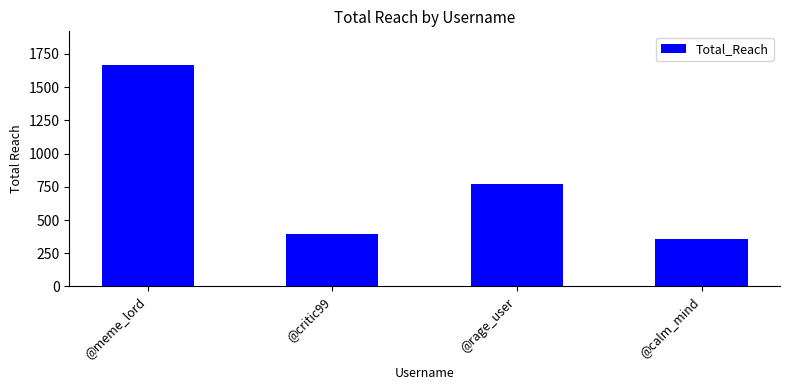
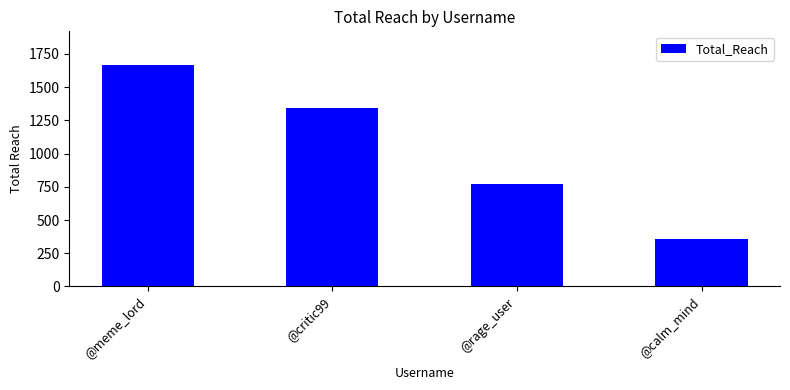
@critic99: 390 -> 1340
